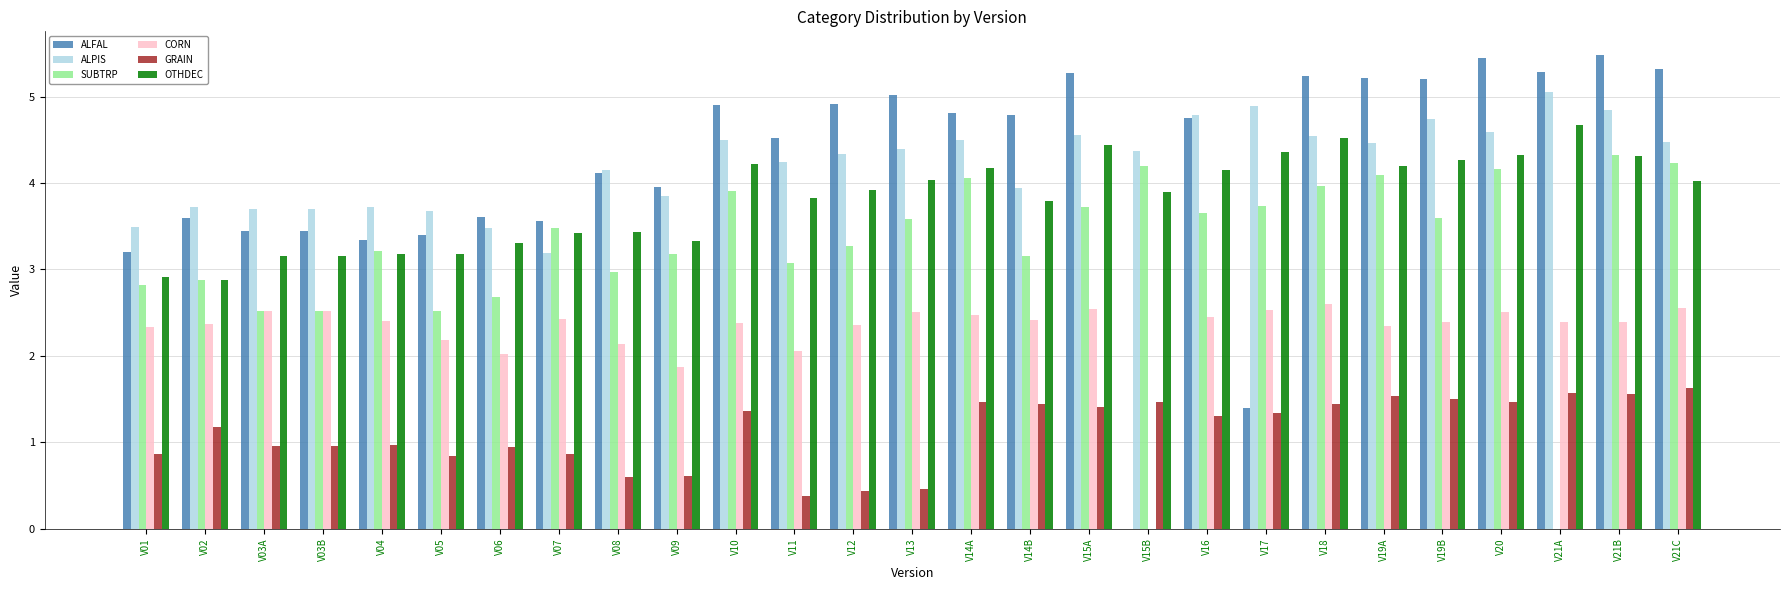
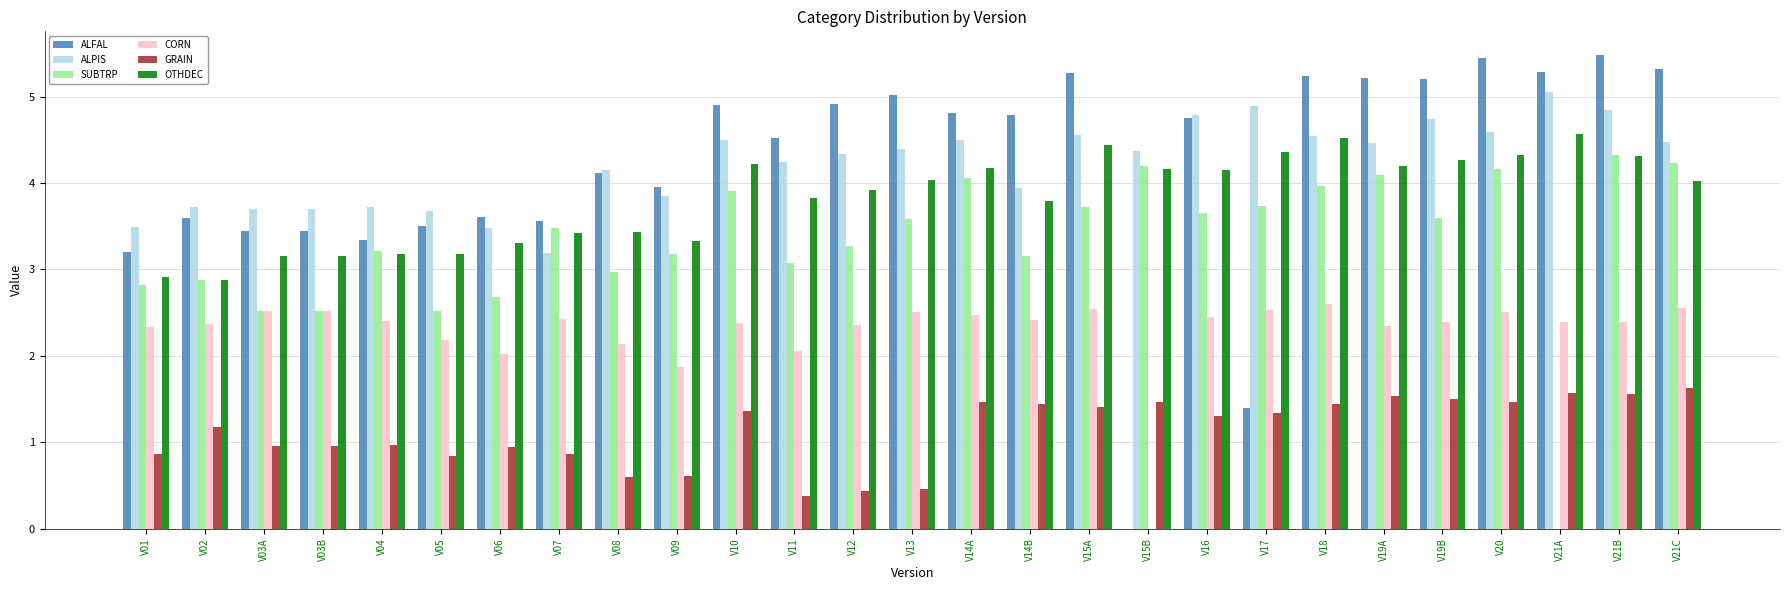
ALFAL, V05: 3.4 -> 3.5
OTHDEC, V15B: 3.9 -> 4.2
OTHDEC, V21A: 4.7 -> 4.6
